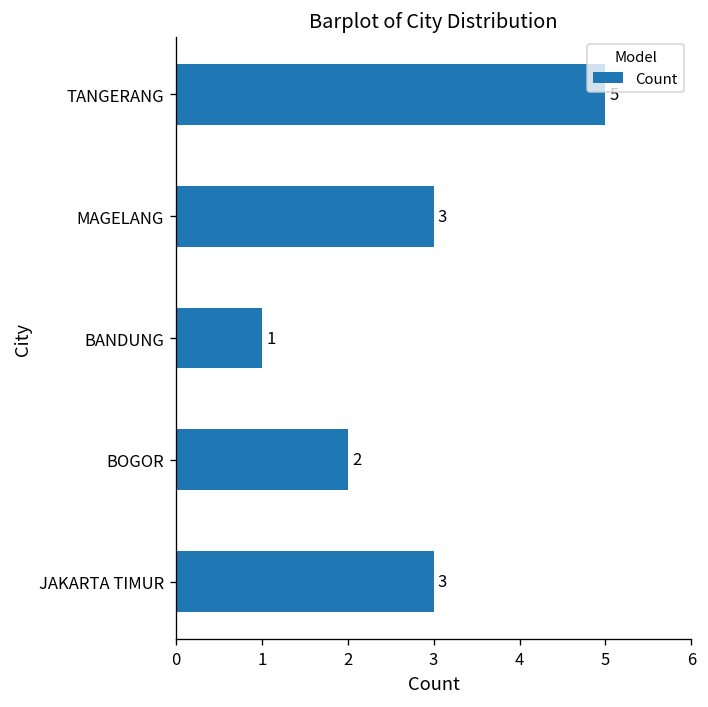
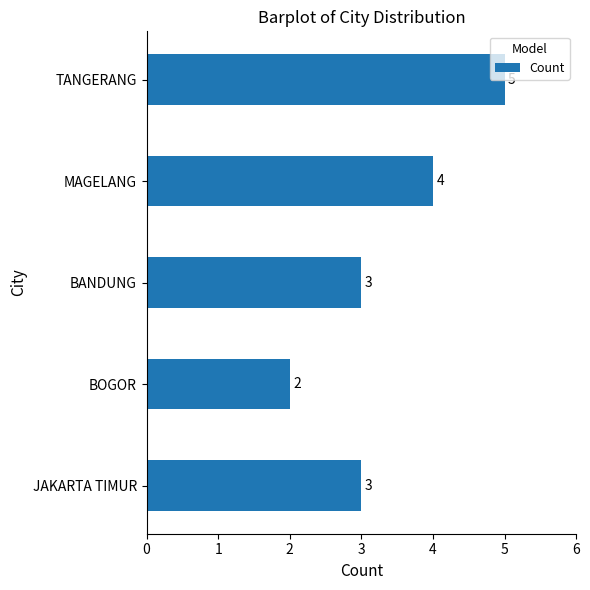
MAGELANG: 3 -> 4
BANDUNG: 1 -> 3
